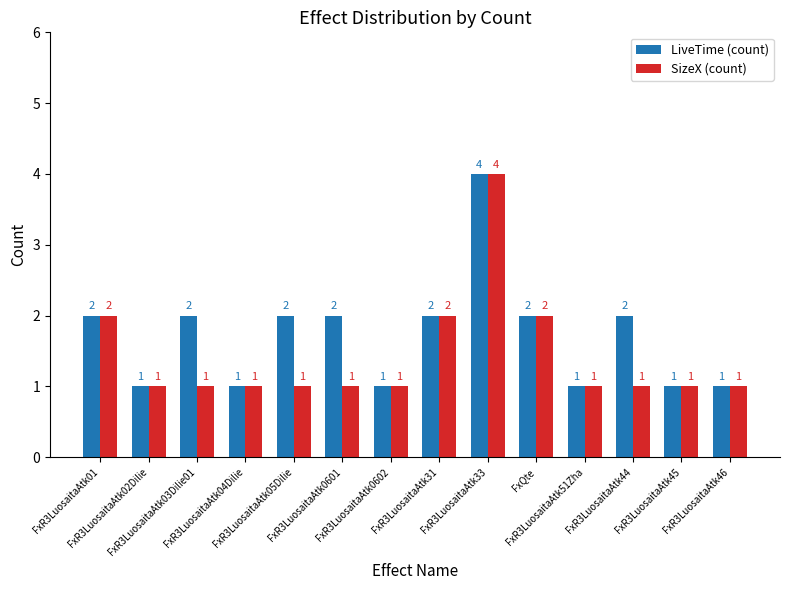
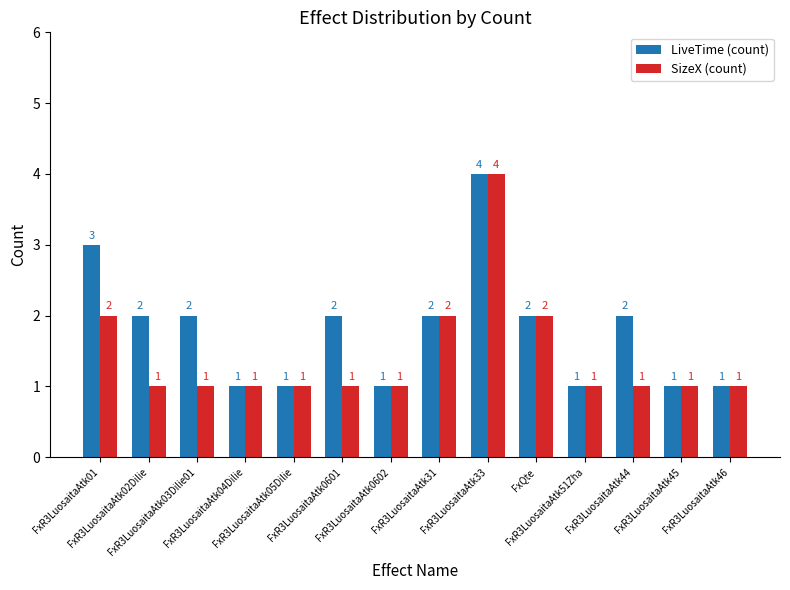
LiveTime (count), FxR3LuosaitaAtk01: 2 -> 3
LiveTime (count), FxR3LuosaitaAtk02Dilie: 1 -> 2
LiveTime (count), FxR3LuosaitaAtk05Dilie: 2 -> 1
